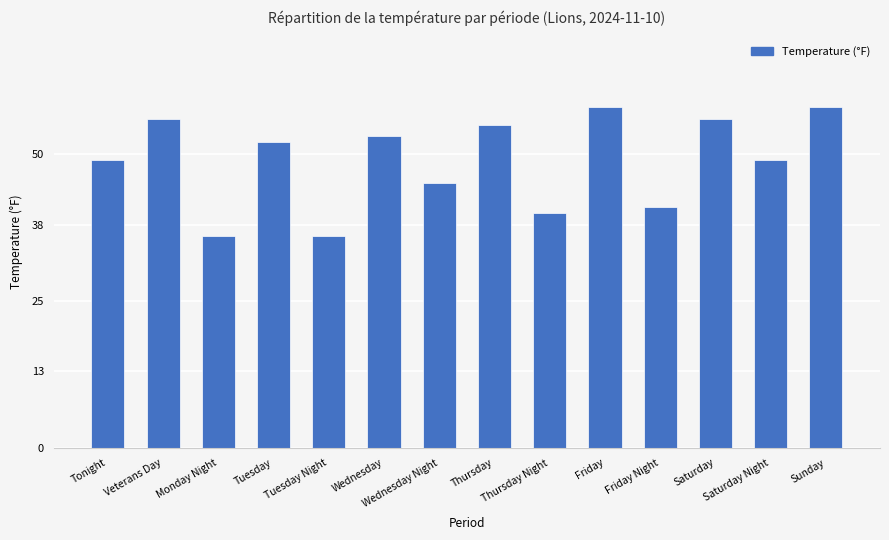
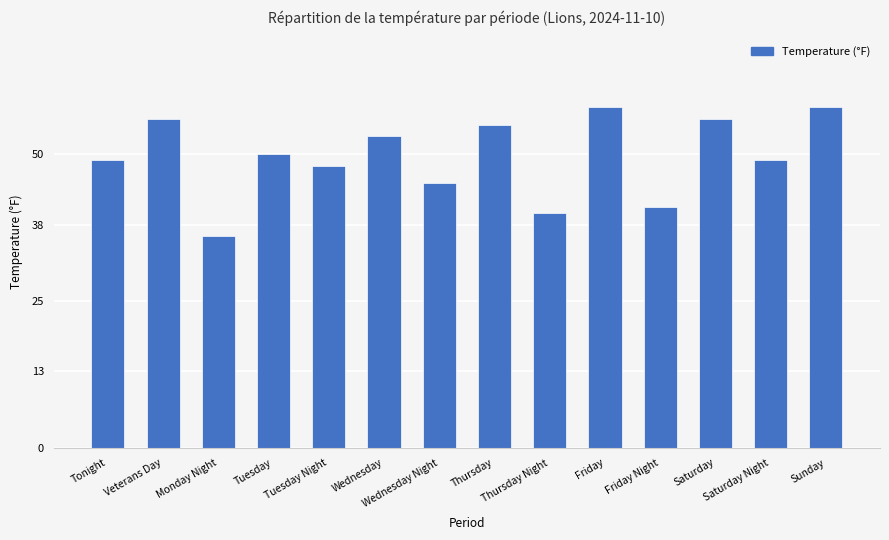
Tuesday: 52 -> 50
Tuesday Night: 36 -> 48
